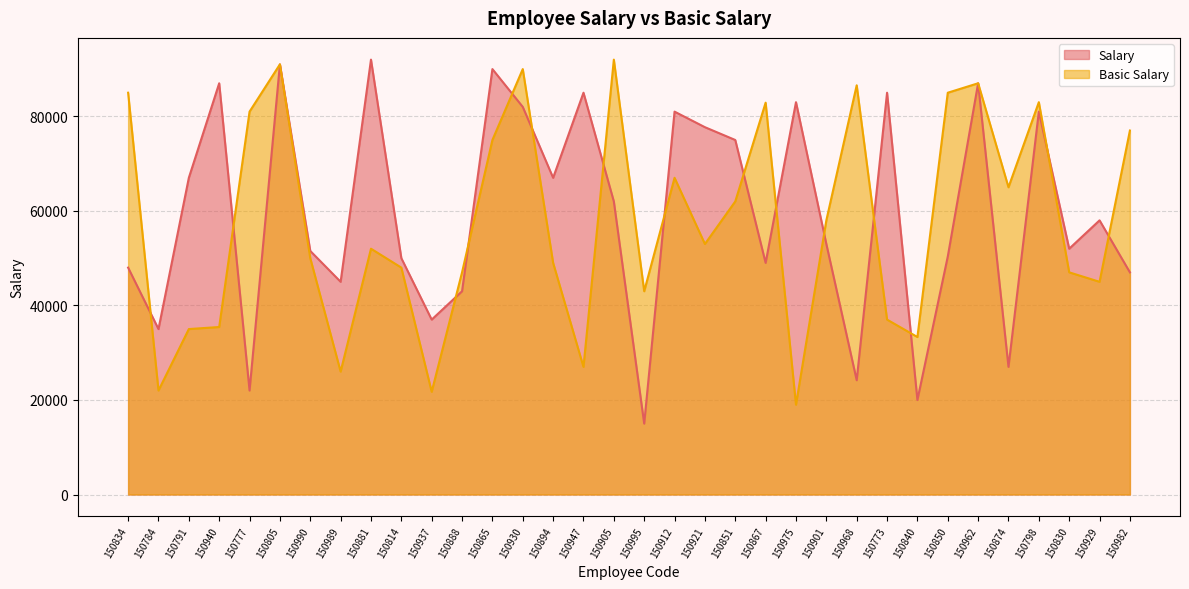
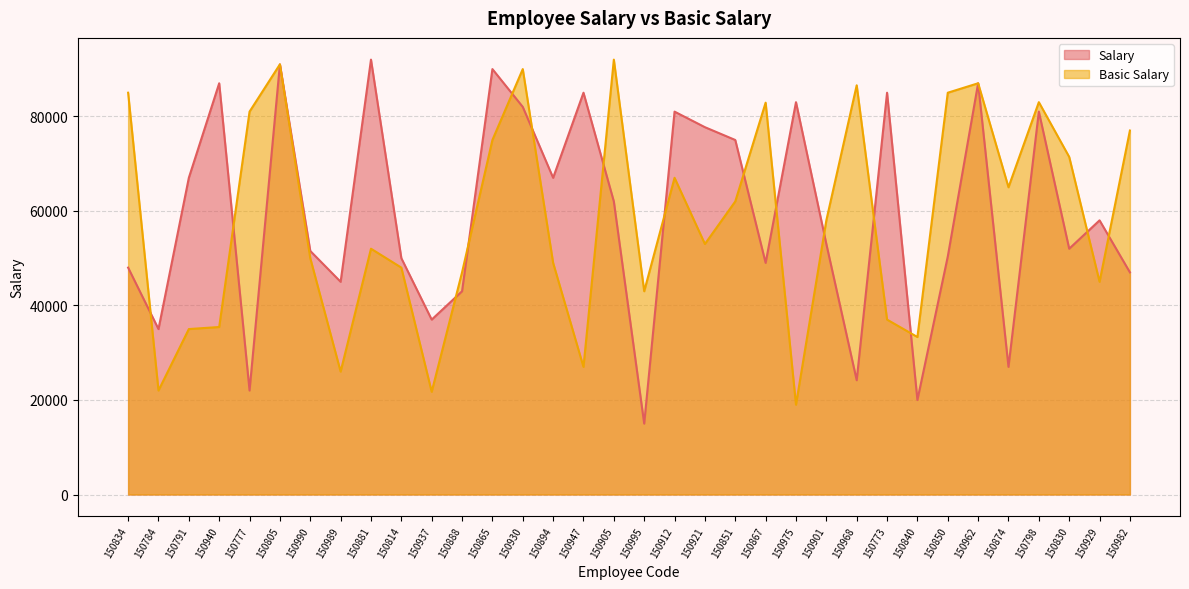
Basic Salary, 150830: 47000 -> 71000
